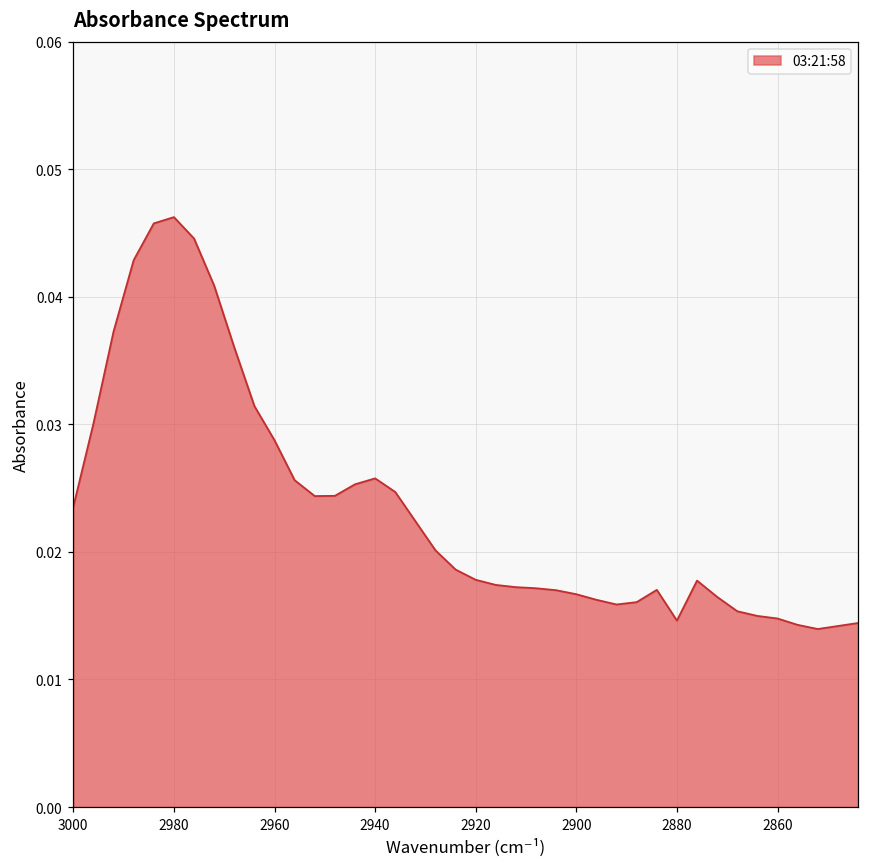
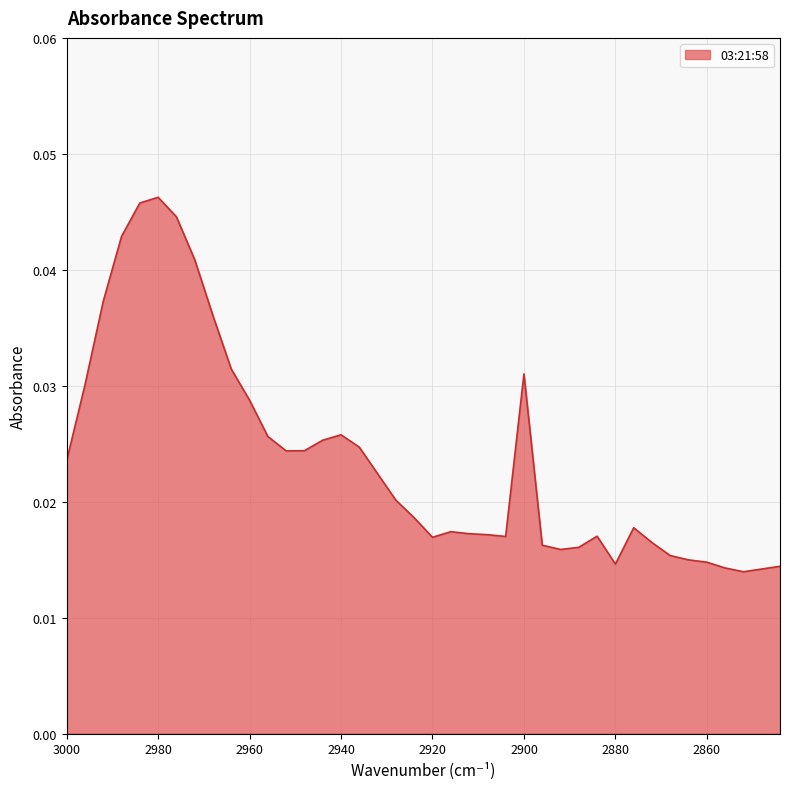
2920: 0.0178 -> 0.0169
2900: 0.0167 -> 0.0310
